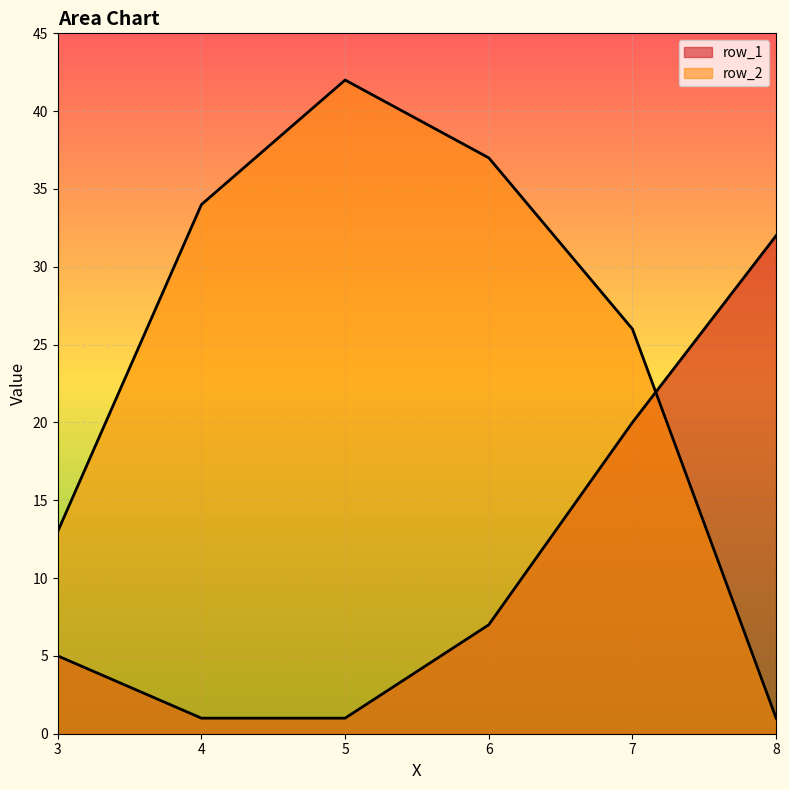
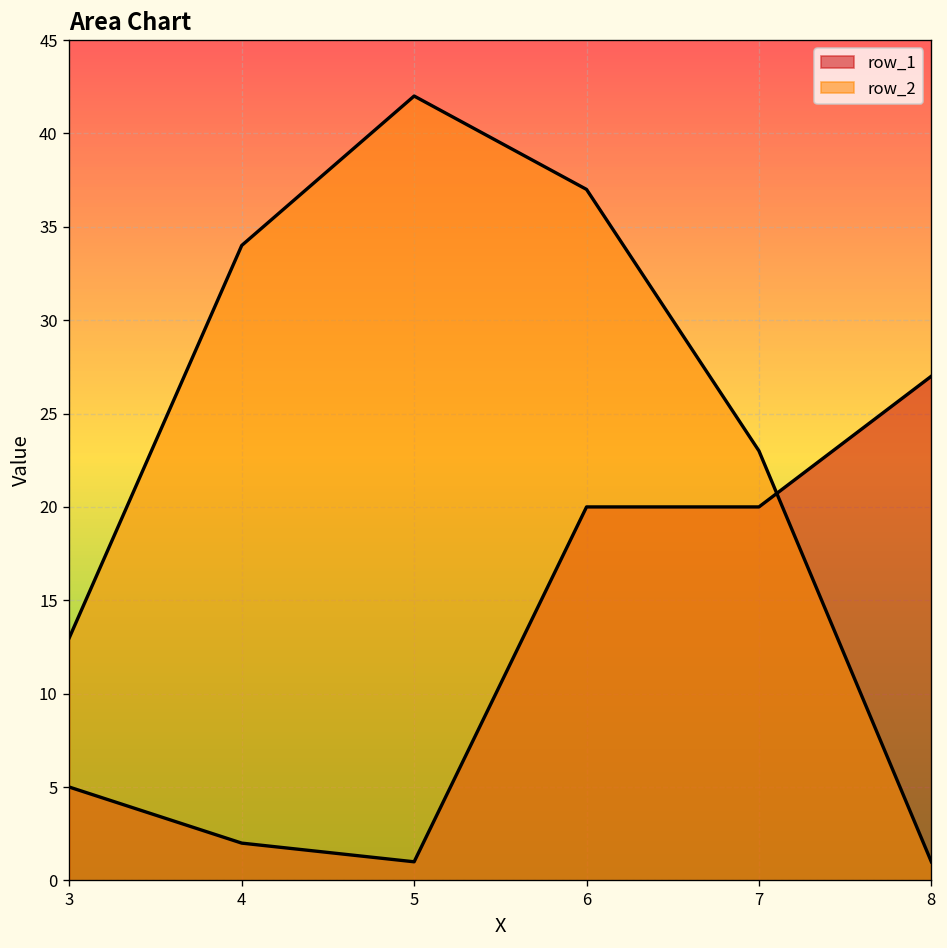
row_1, 4: 1 -> 2
row_1, 6: 7 -> 20
row_2, 7: 26 -> 23
row_1, 8: 32 -> 27
